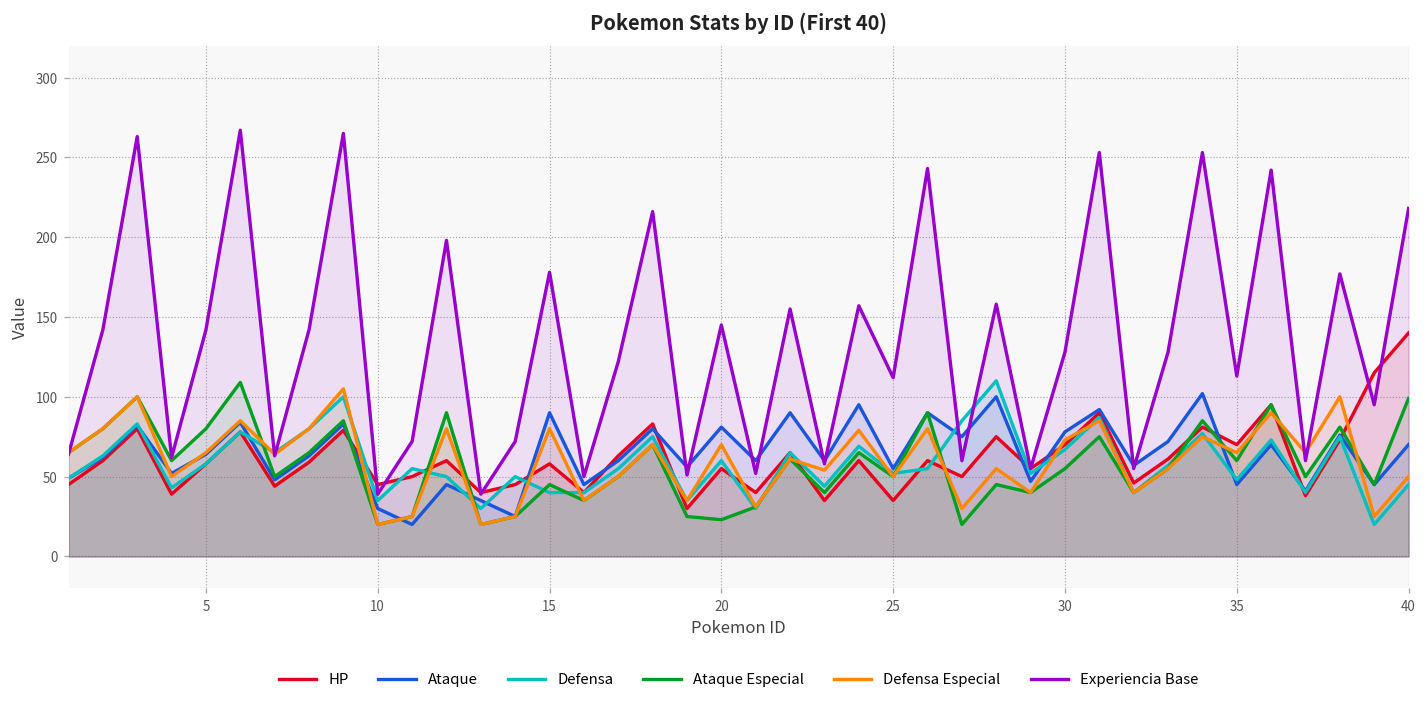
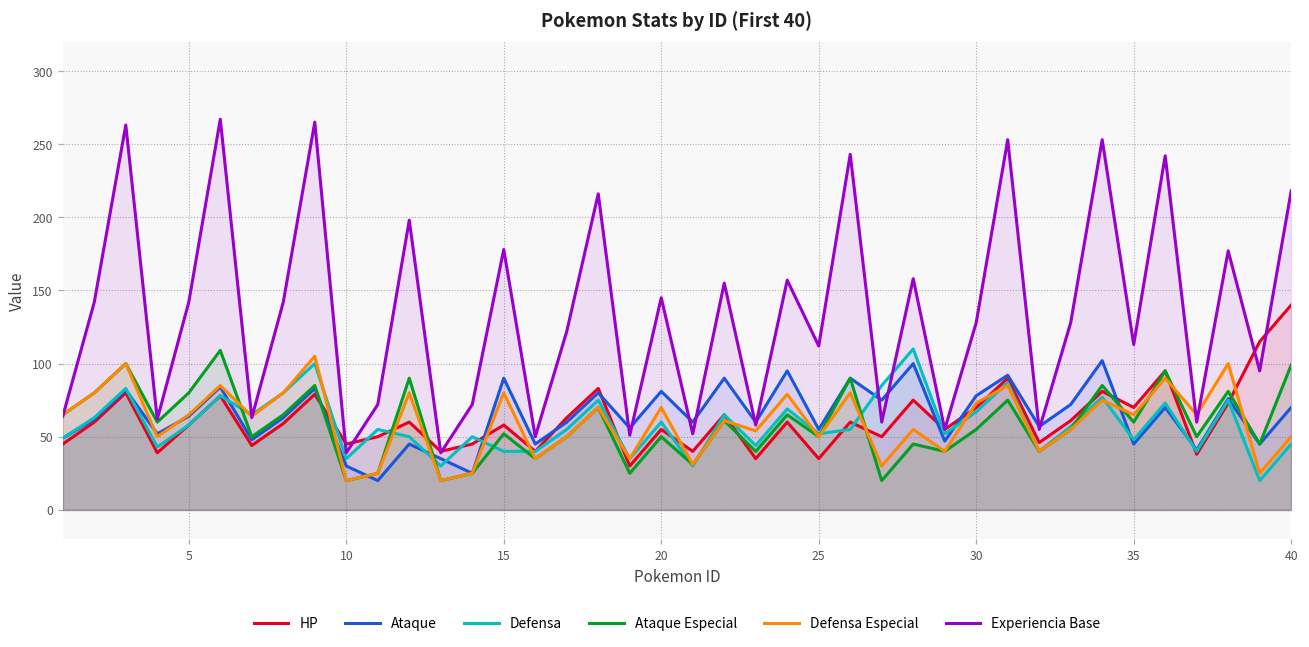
Ataque Especial, 15: 45 -> 52
Ataque Especial, 20: 23 -> 50
